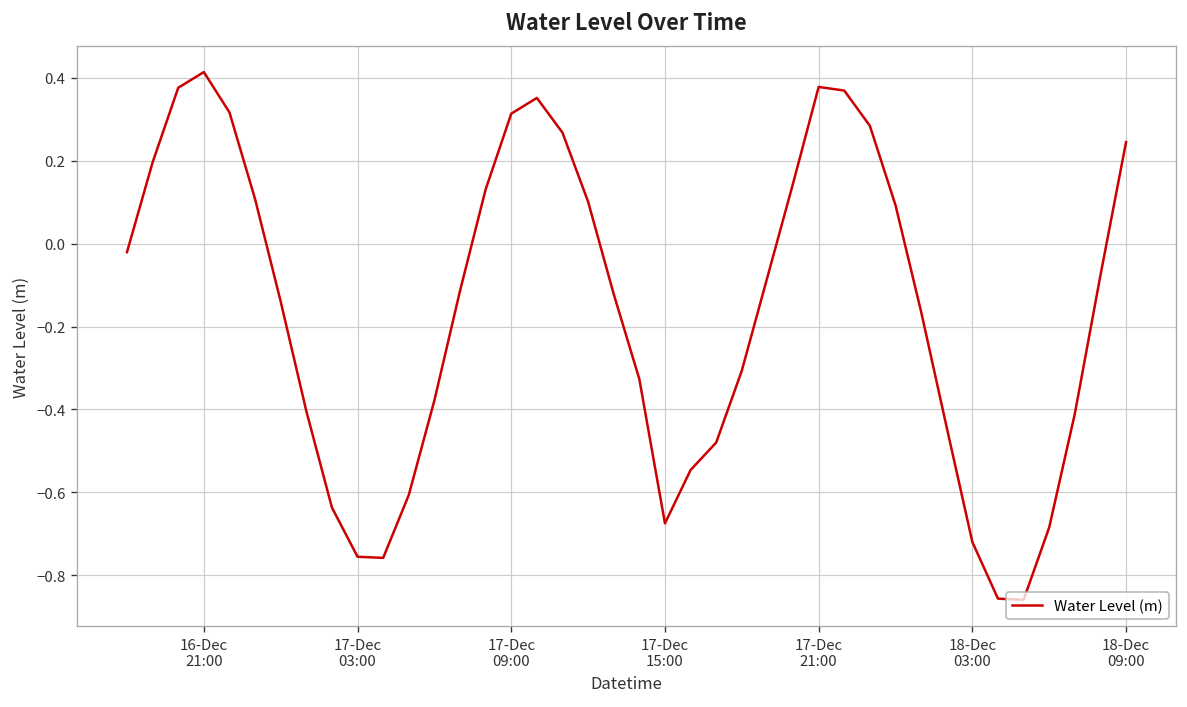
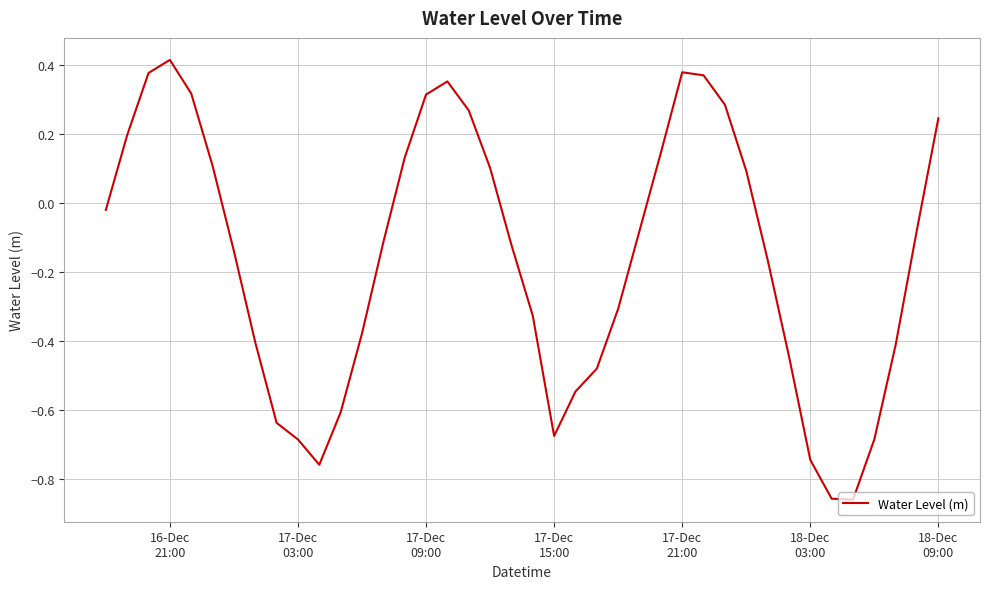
17-Dec 03:00: -0.76 -> -0.69
18-Dec 03:00: -0.72 -> -0.74
